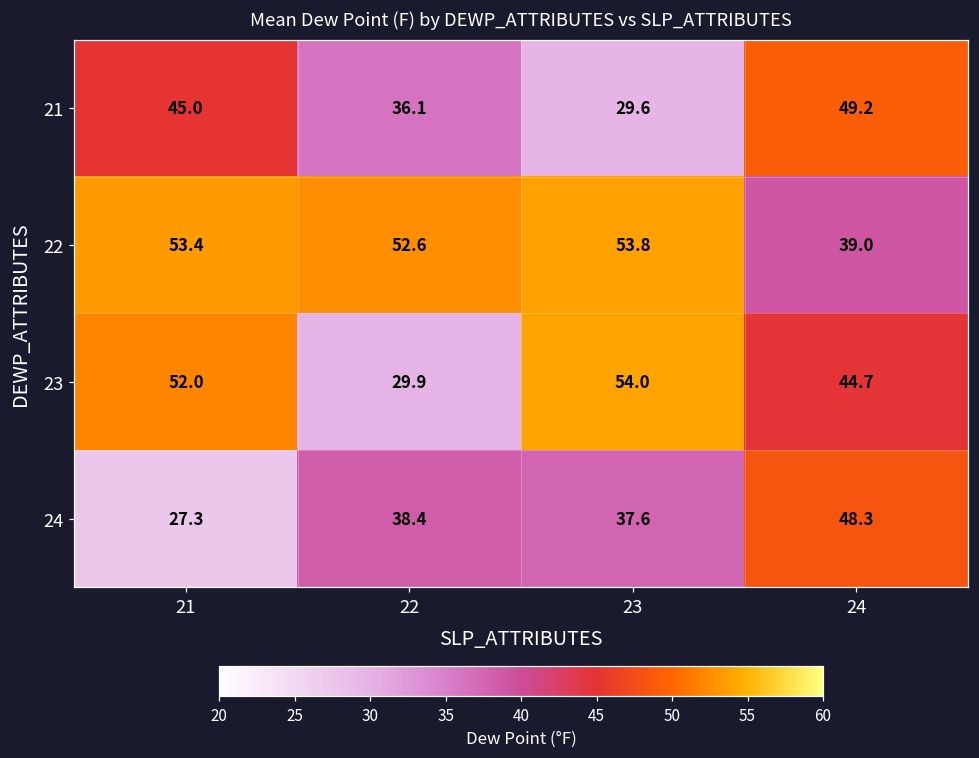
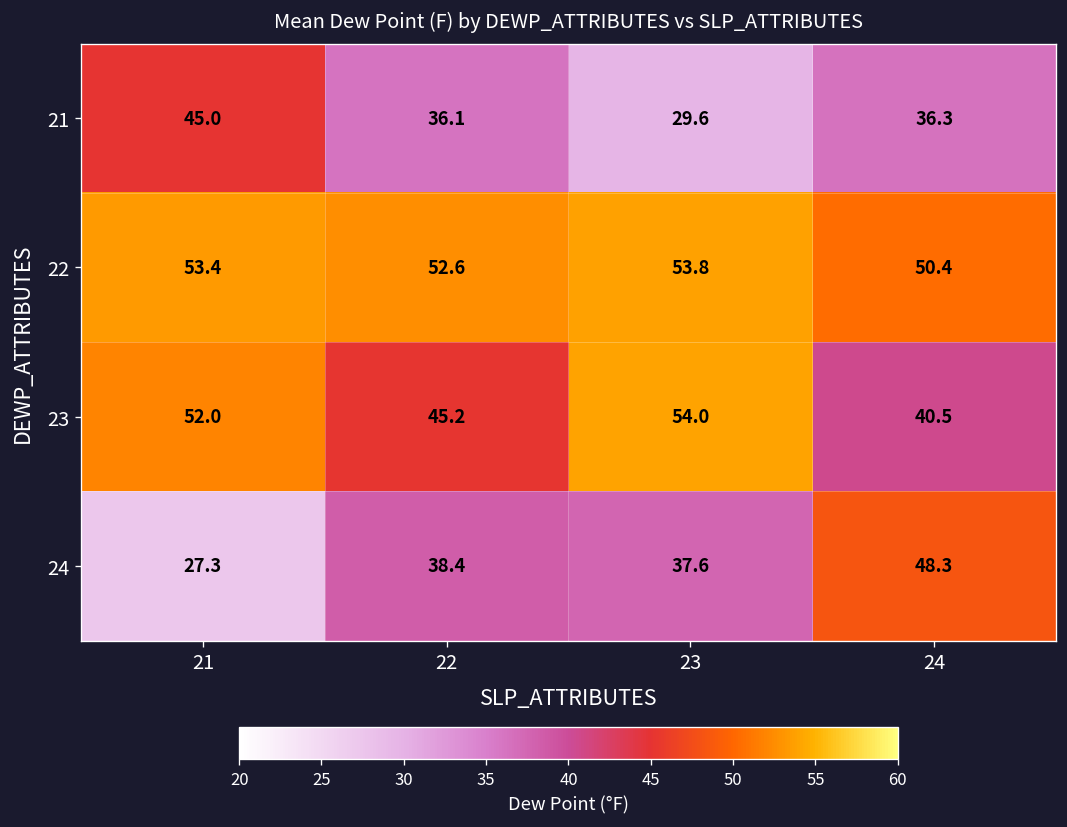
21, 24: 49.2 -> 36.3
22, 24: 39.0 -> 50.4
23, 22: 29.9 -> 45.2
23, 24: 44.7 -> 40.5
